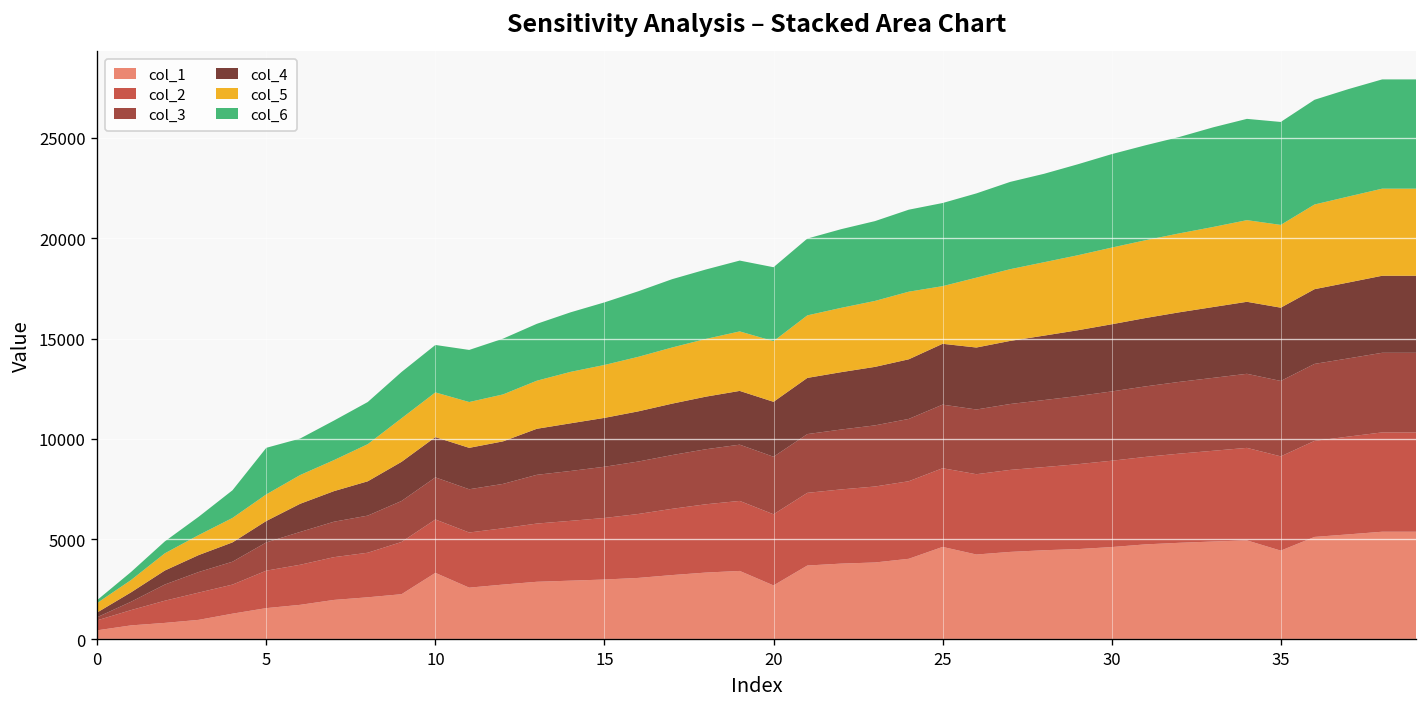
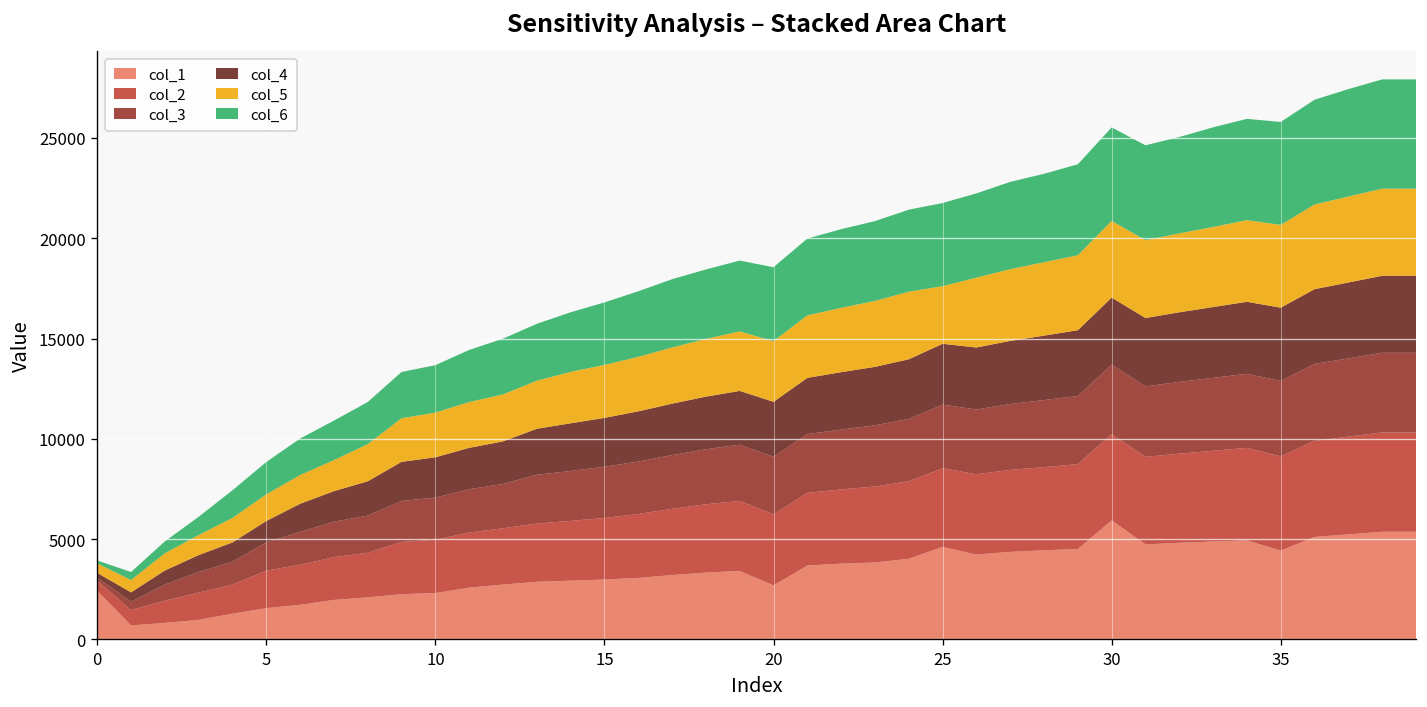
col_1, 0: 500 -> 2400
col_6, 5: 2300 -> 1600
col_1, 10: 3300 -> 2300
col_1, 30: 4600 -> 5900
